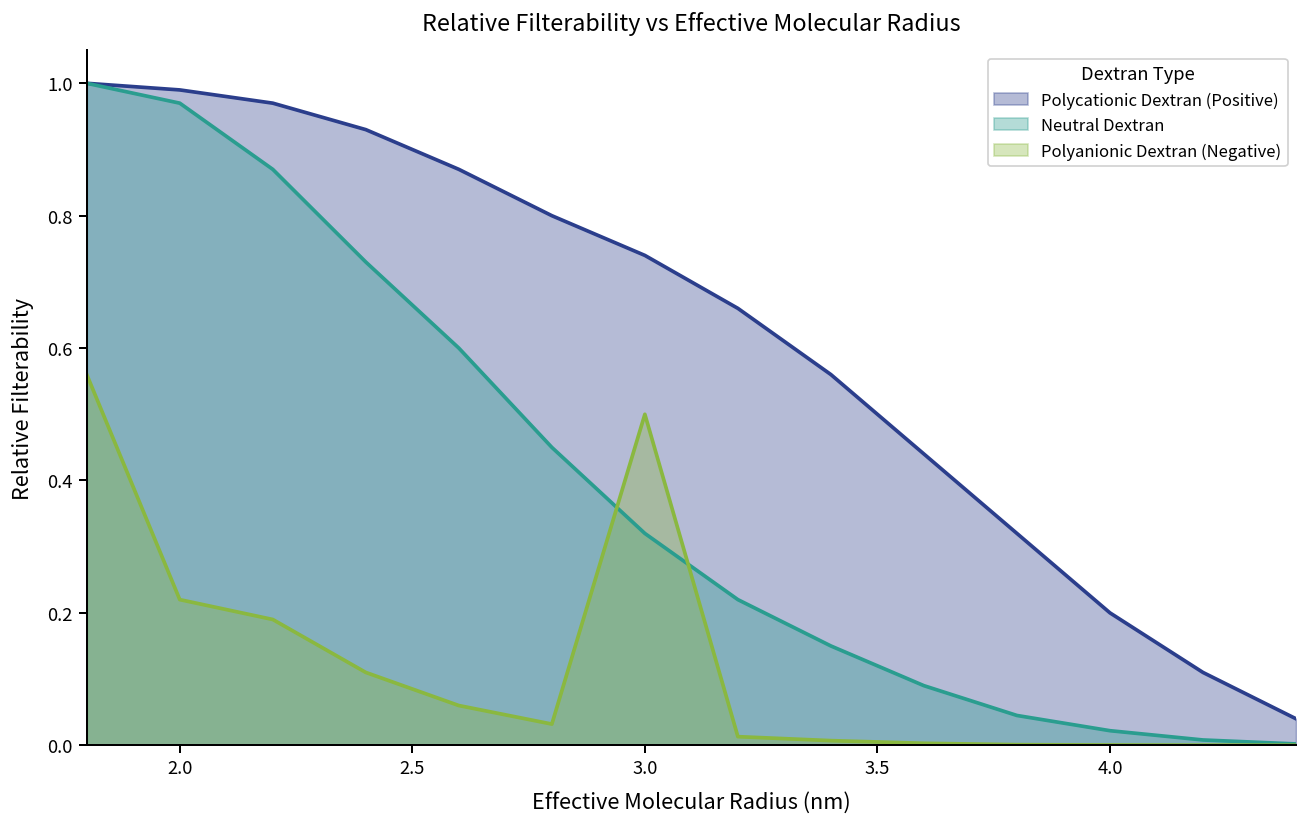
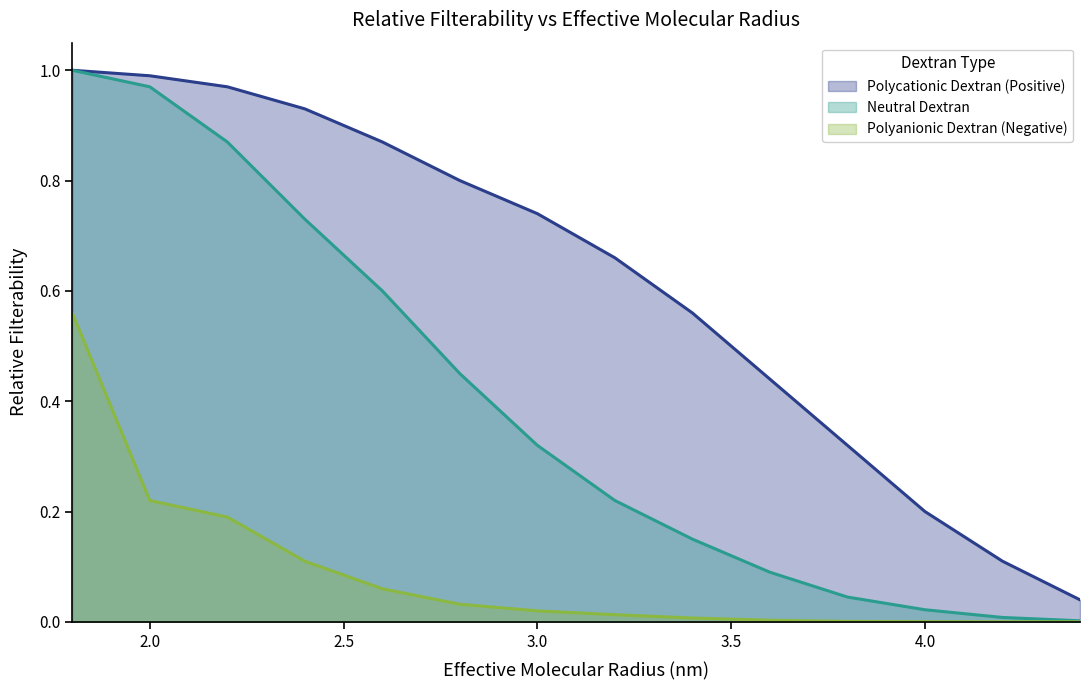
Polyanionic Dextran (Negative), 3.0: 0.50 -> 0.02
